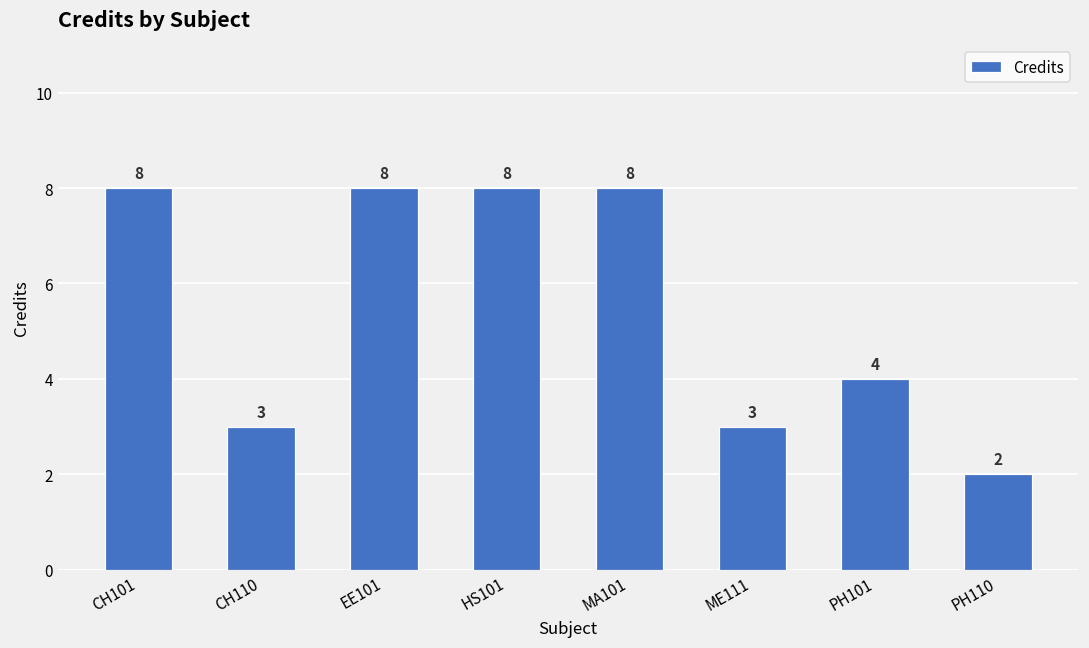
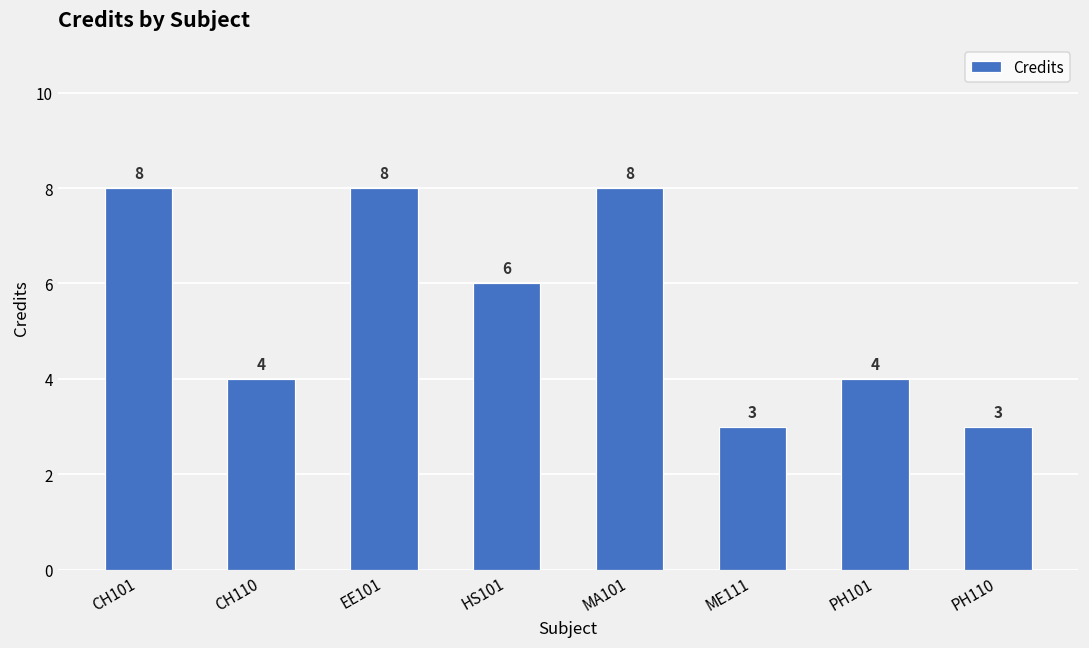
CH110: 3 -> 4
HS101: 8 -> 6
PH110: 2 -> 3
